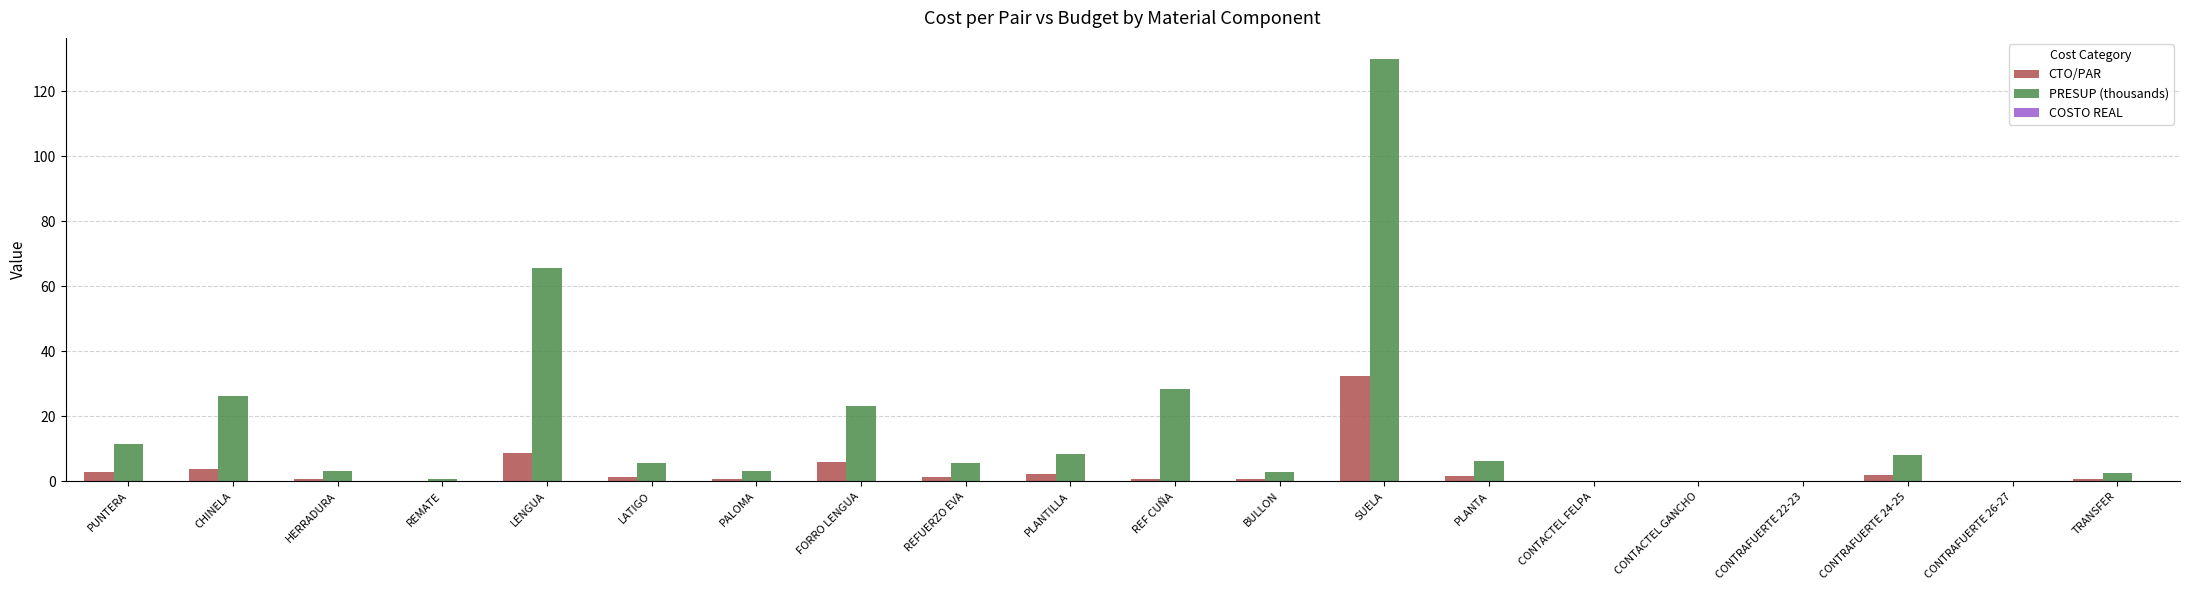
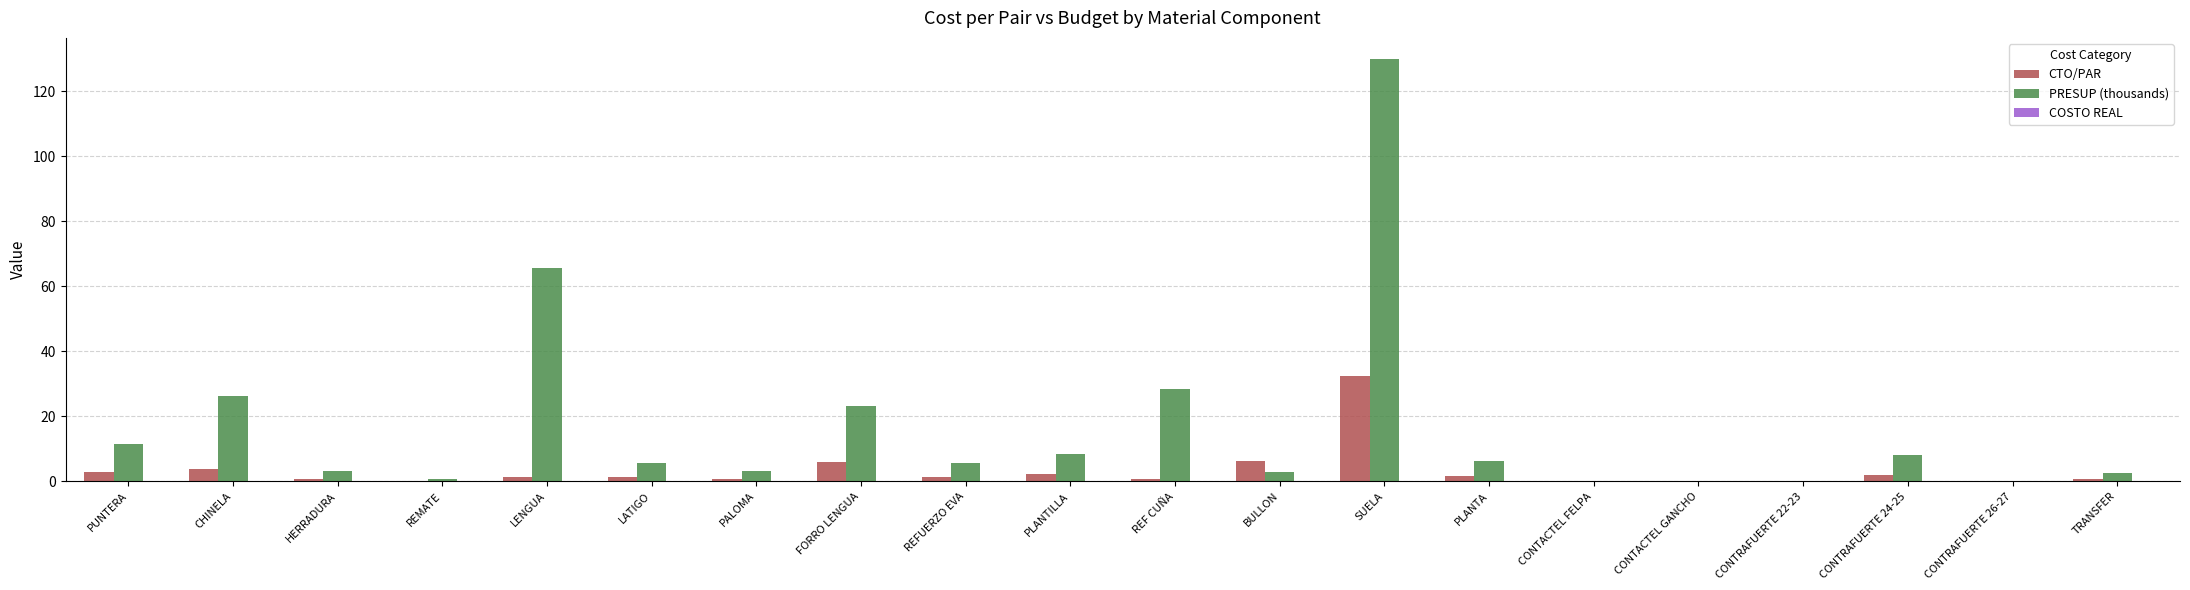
CTO/PAR, LENGUA: 9 -> 1
CTO/PAR, BULLON: 1 -> 6
